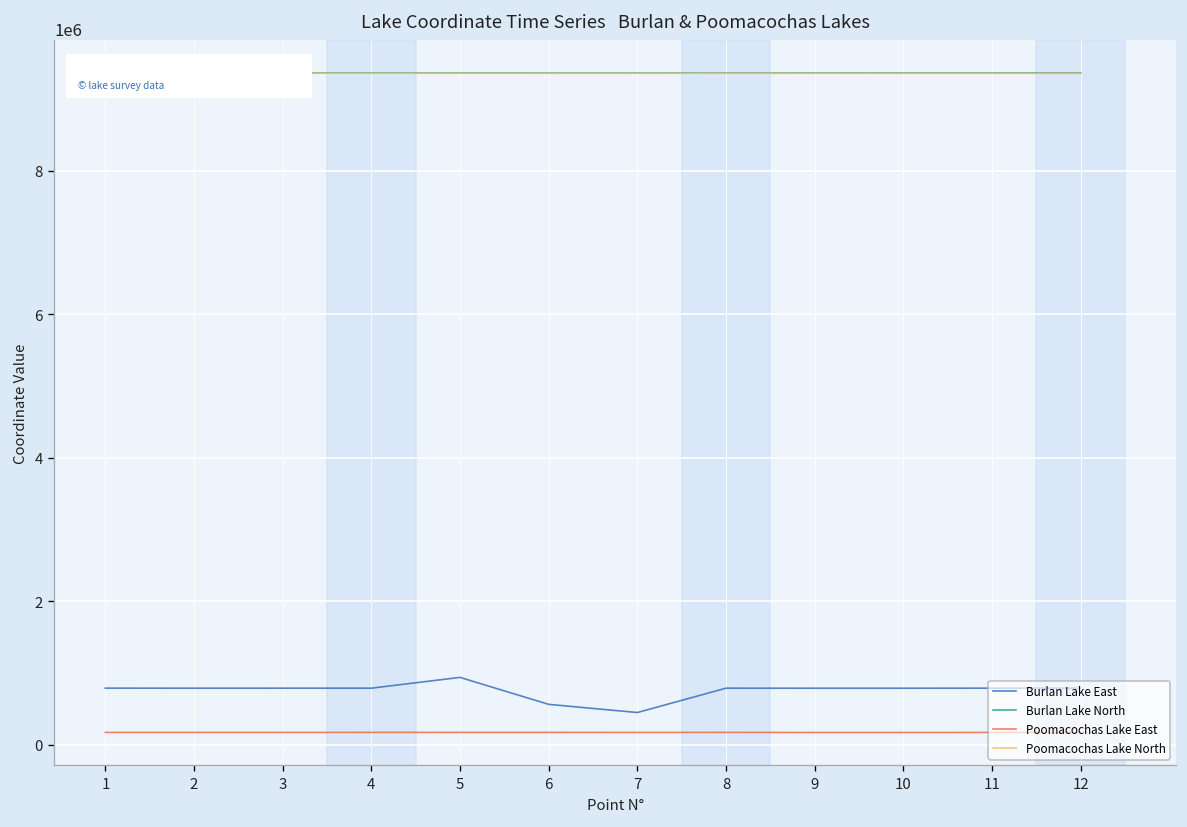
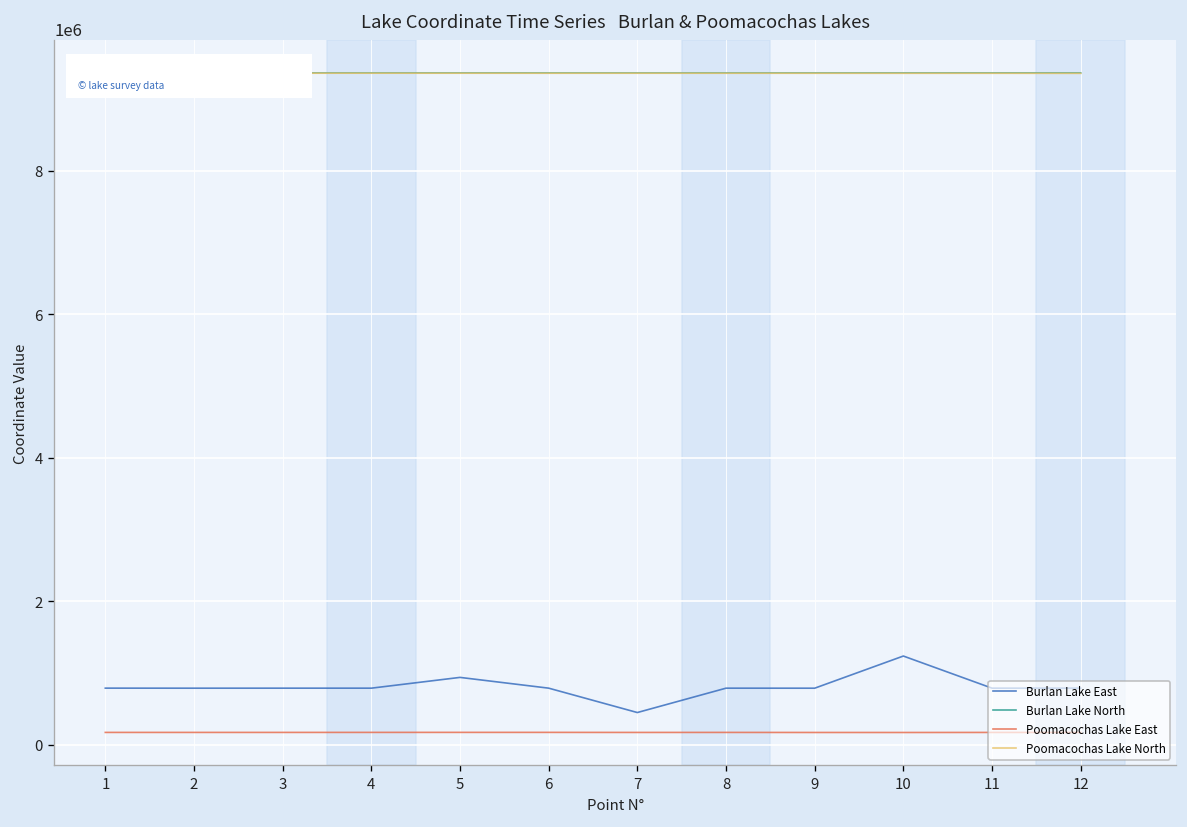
Burlan Lake East, 6: 600000 -> 800000
Burlan Lake East, 10: 800000 -> 1200000
